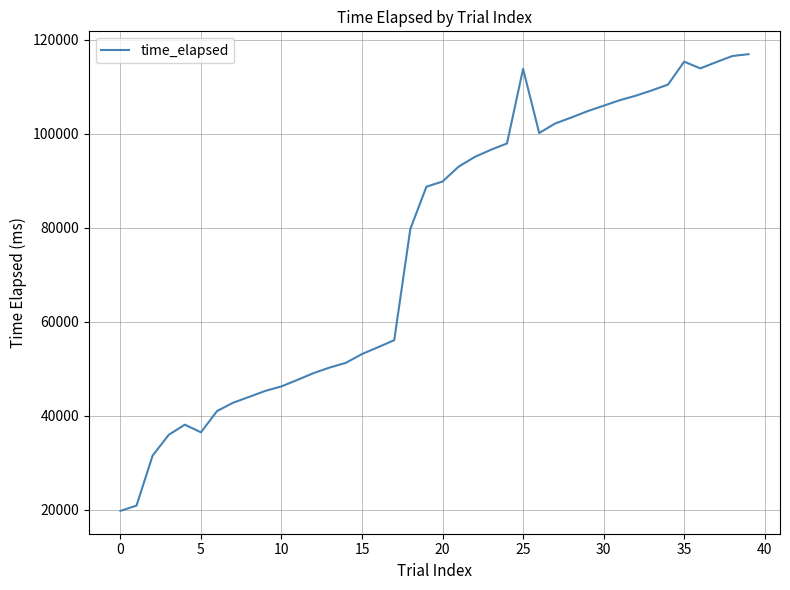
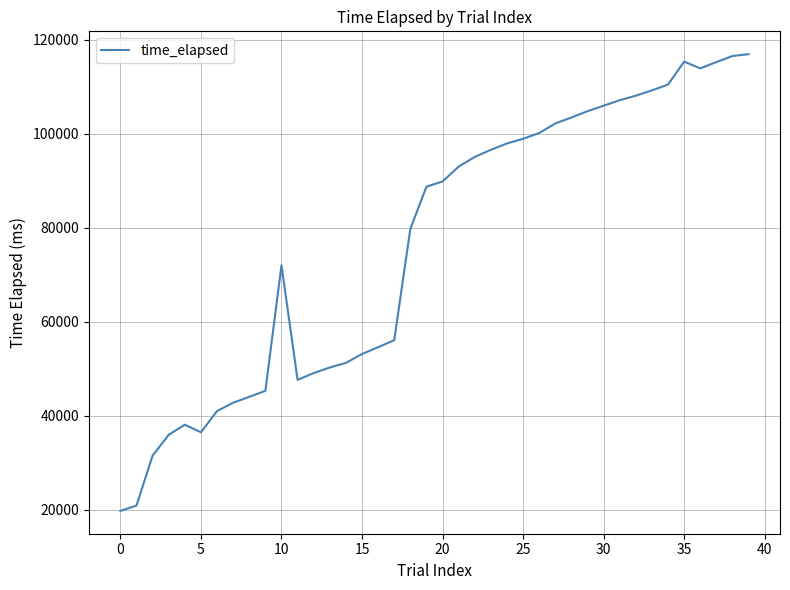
10: 46000 -> 72000
25: 114000 -> 99000
